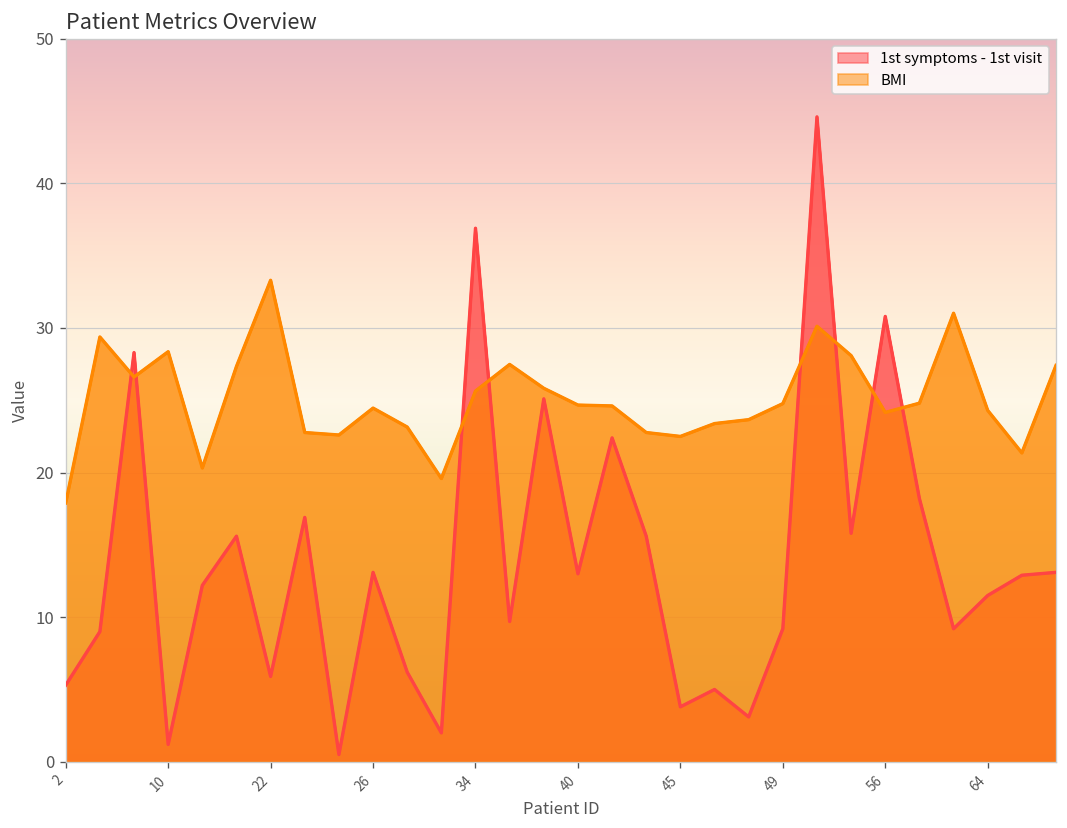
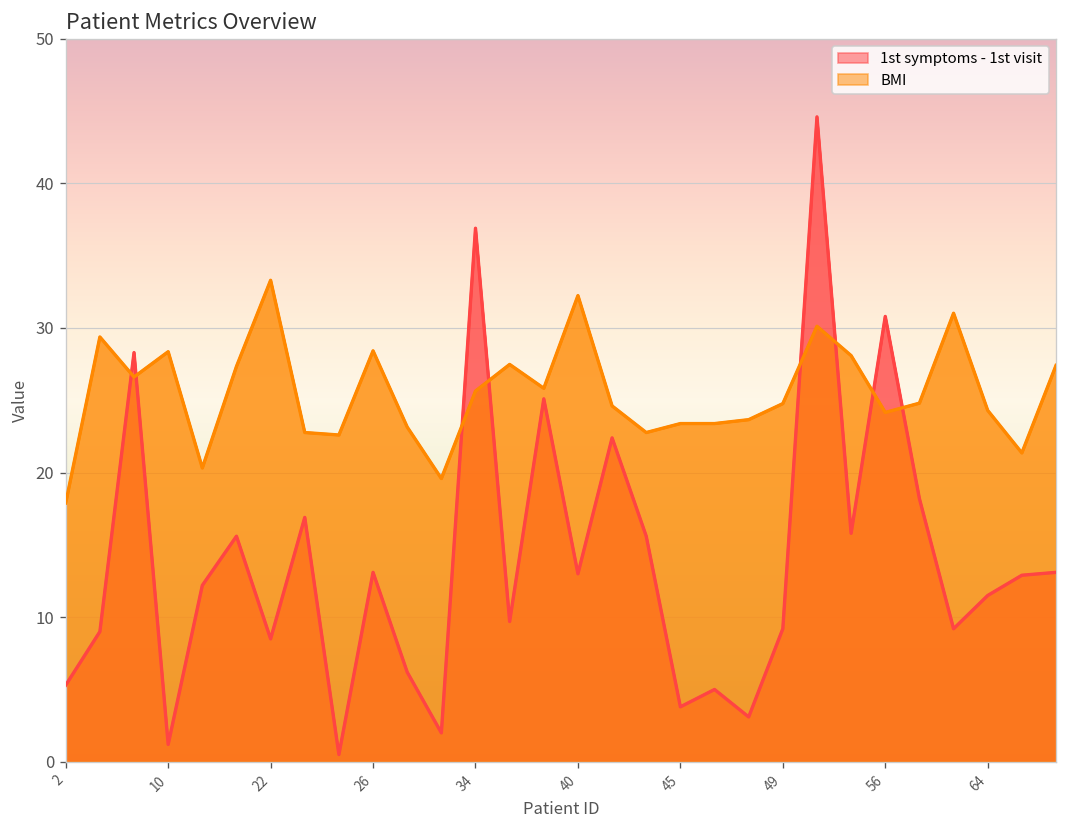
1st symptoms - 1st visit, 22: 5.9 -> 8.5
BMI, 26: 24.5 -> 28.4
BMI, 40: 24.7 -> 32.2
BMI, 45: 22.5 -> 23.4
